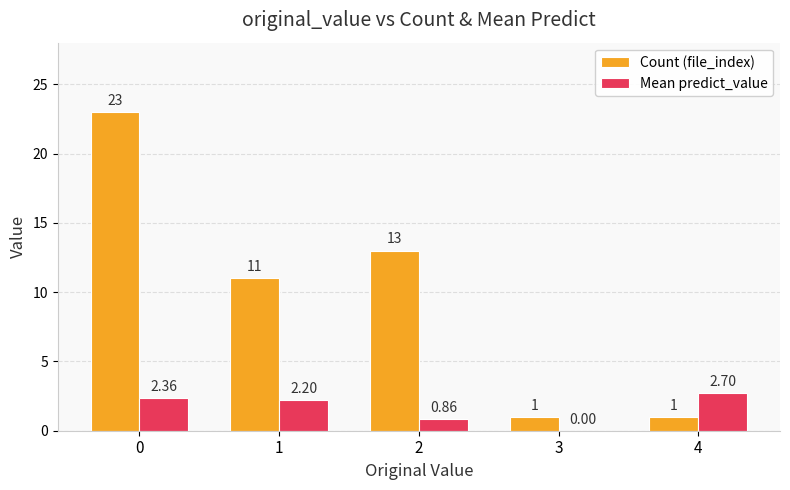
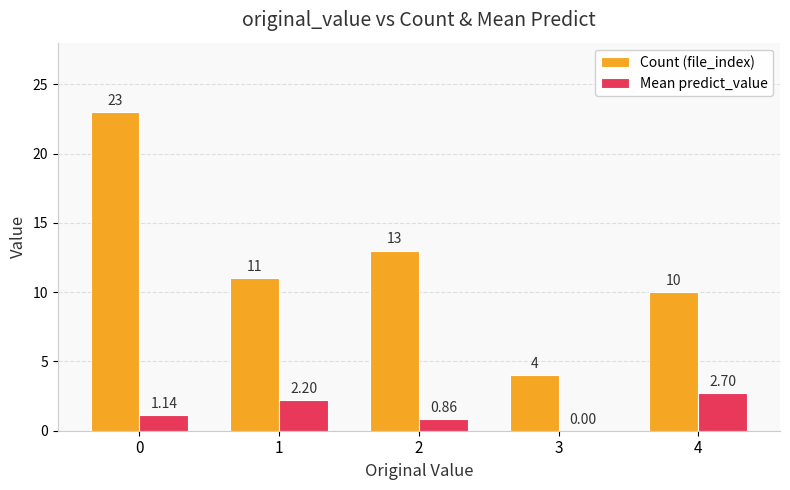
Mean predict_value, 0: 2.36 -> 1.14
Count (file_index), 3: 1 -> 4
Count (file_index), 4: 1 -> 10
